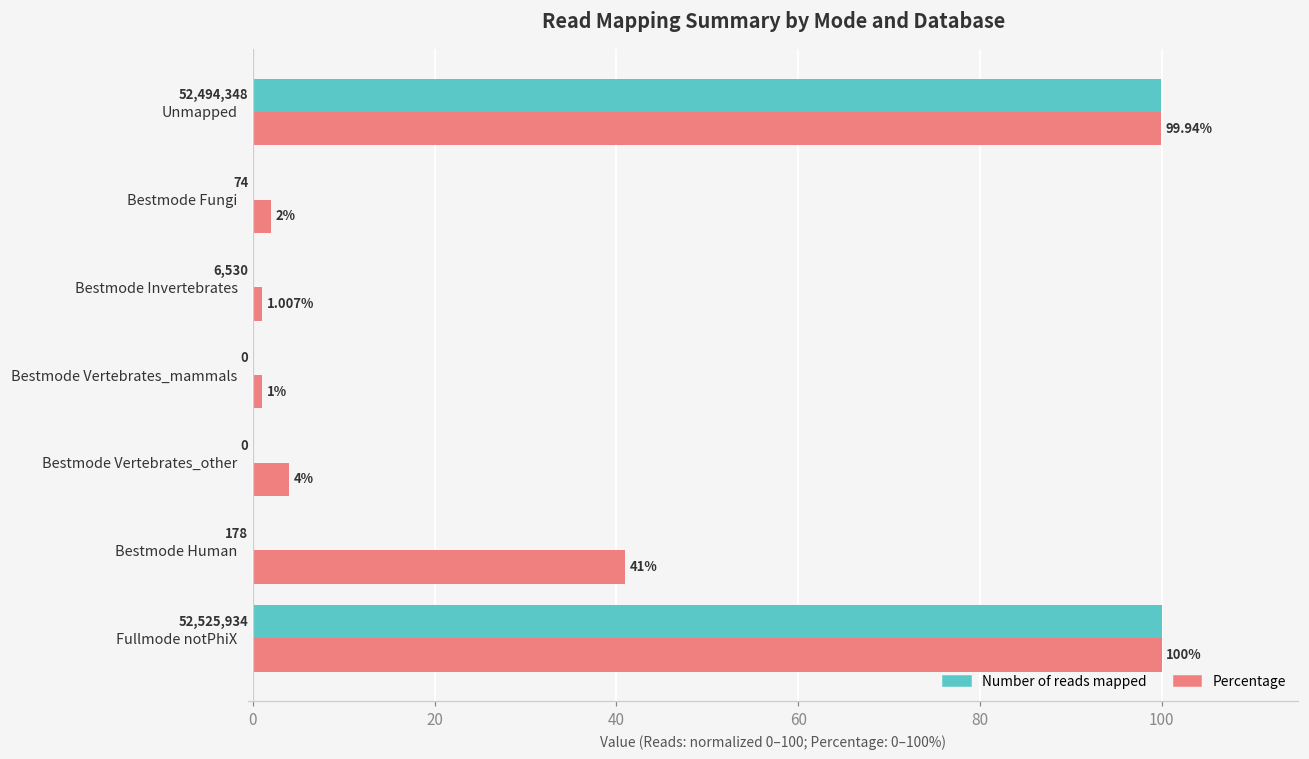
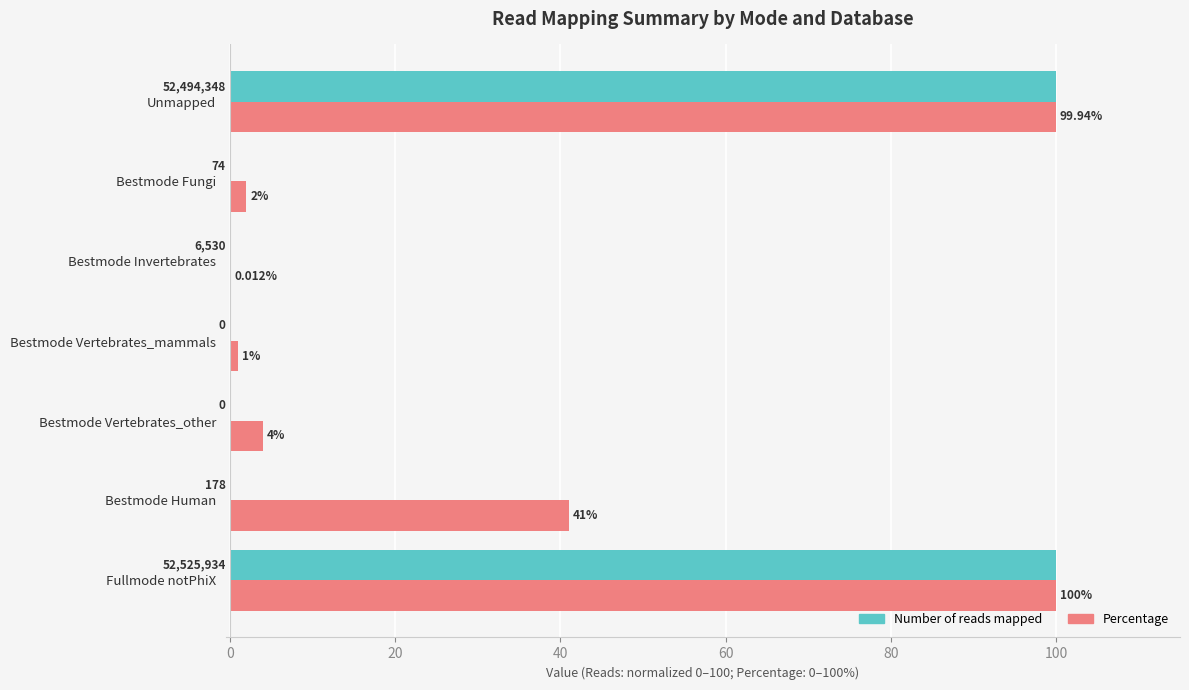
Percentage, Bestmode Invertebrates: 1.007% -> 0.012%
